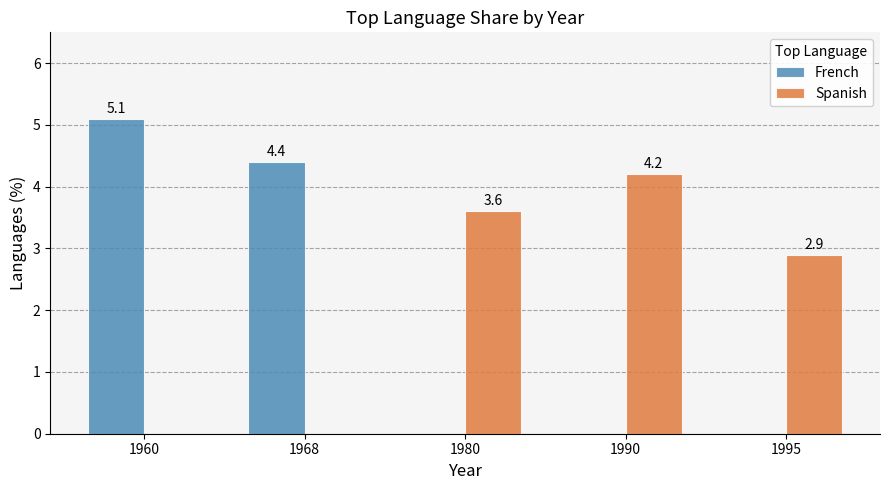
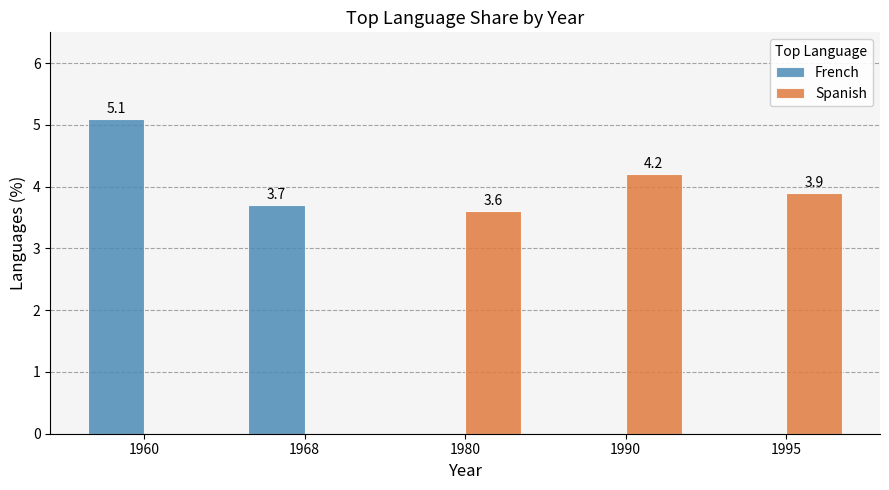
French, 1968: 4.4 -> 3.7
Spanish, 1995: 2.9 -> 3.9
